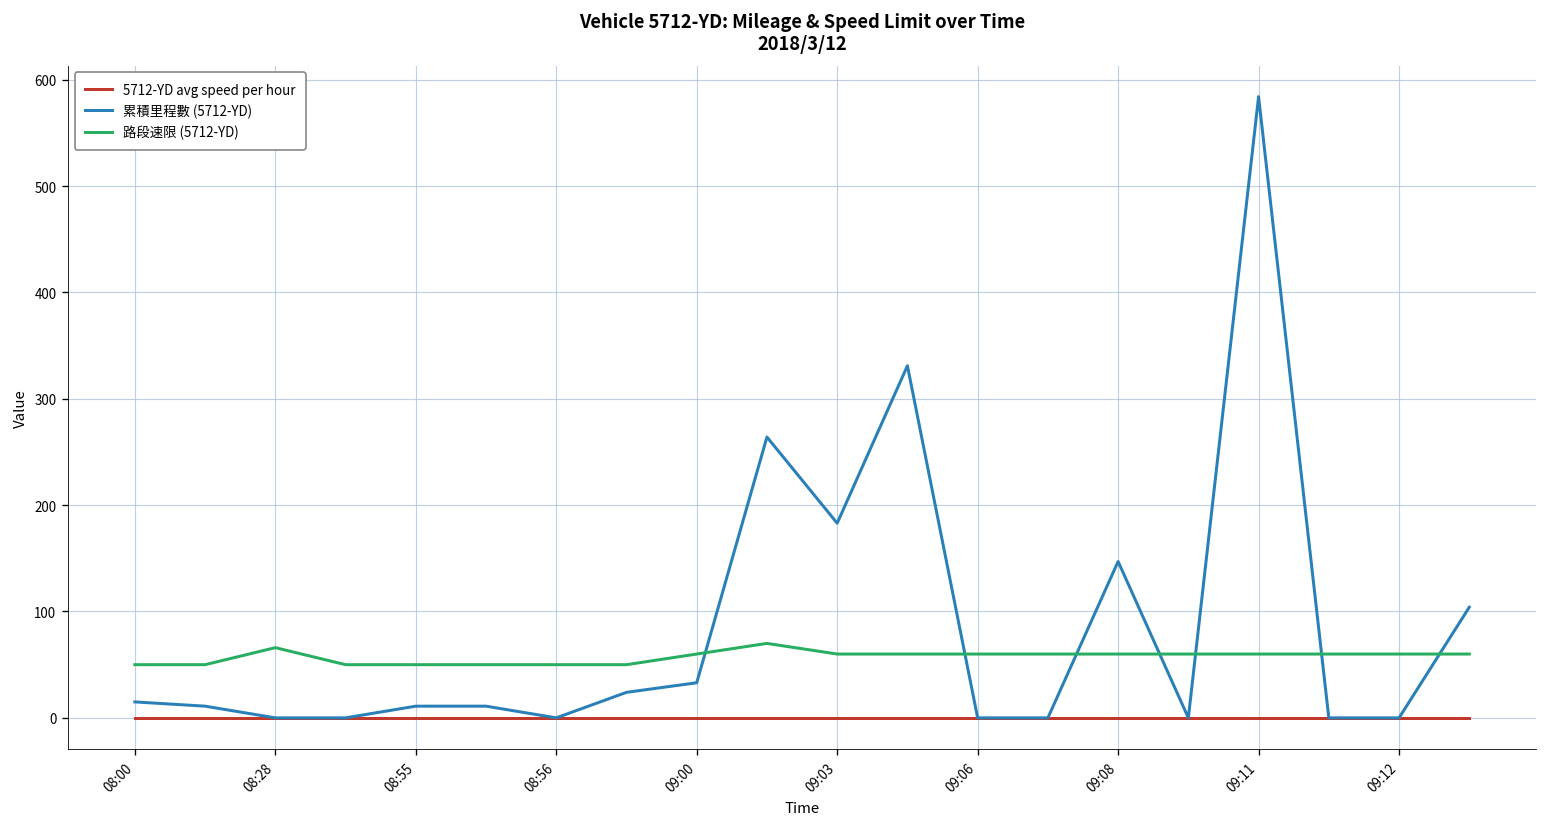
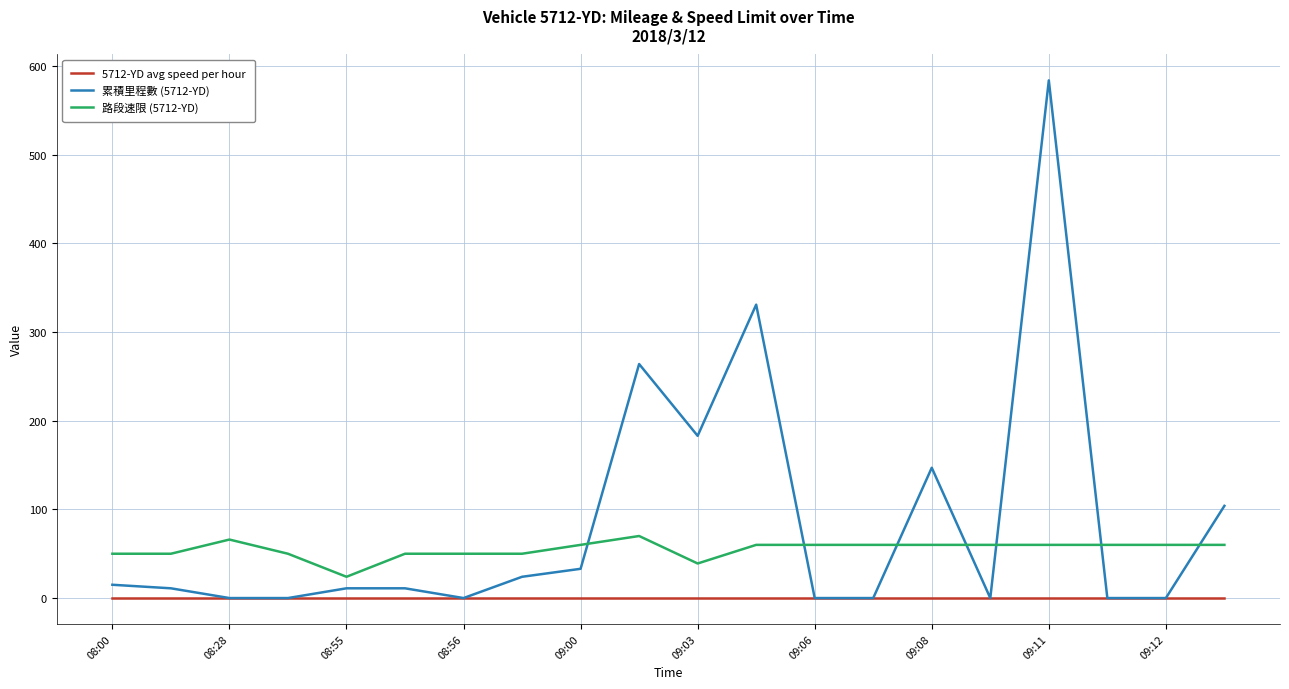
路段速限 (5712-YD), 08:55: 50 -> 20
路段速限 (5712-YD), 09:03: 60 -> 40
